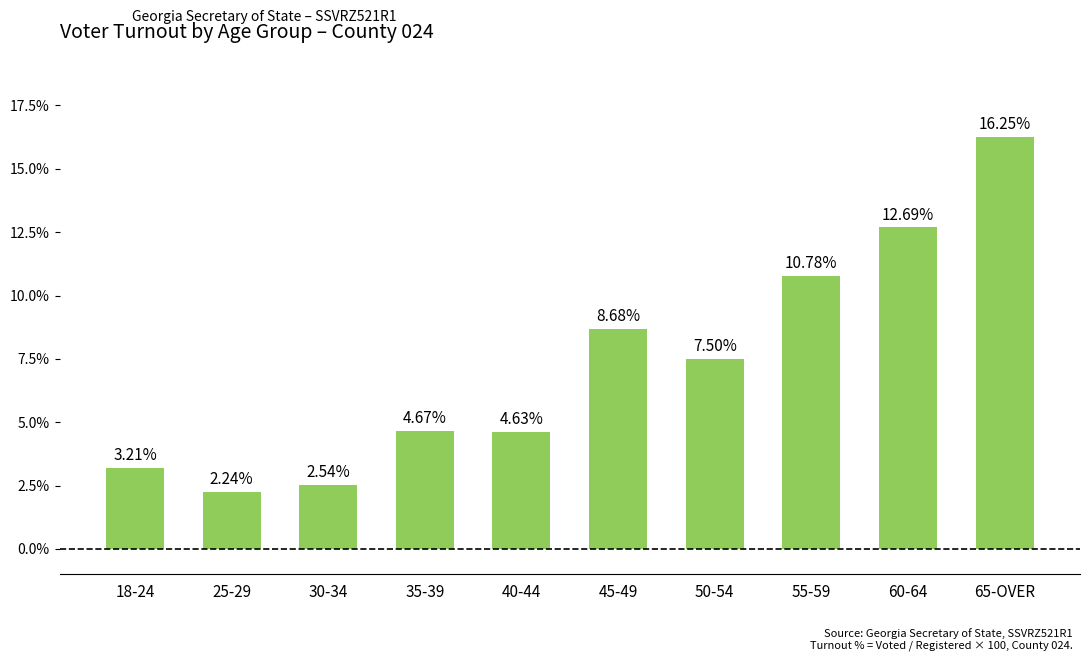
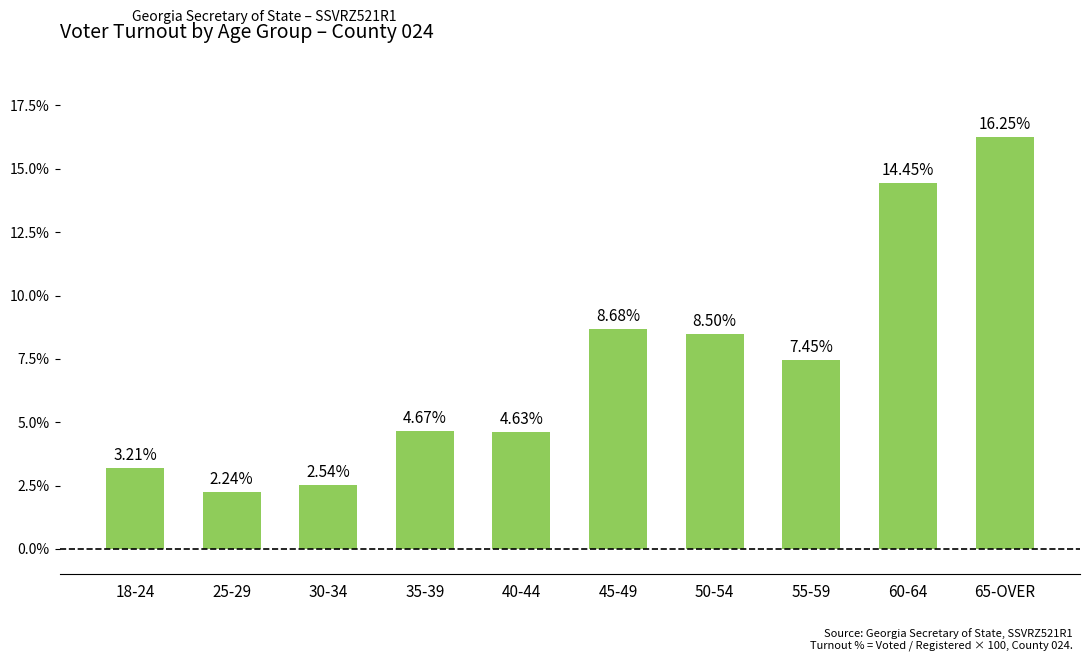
50-54: 7.50% -> 8.50%
55-59: 10.78% -> 7.45%
60-64: 12.69% -> 14.45%
